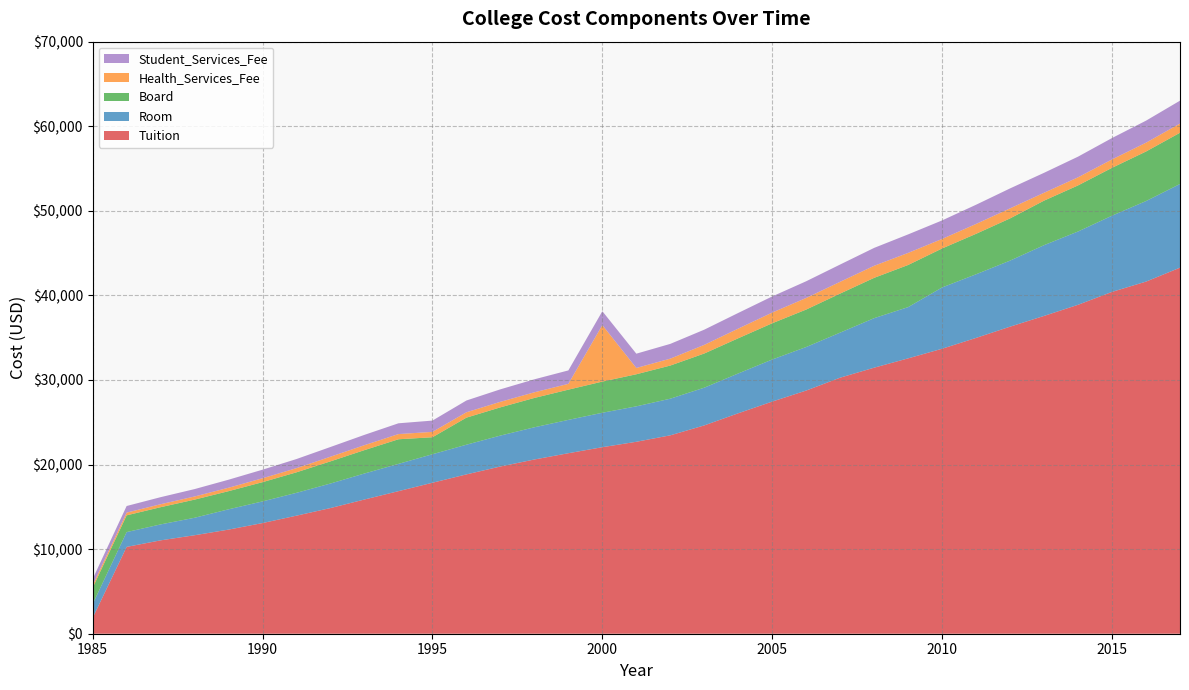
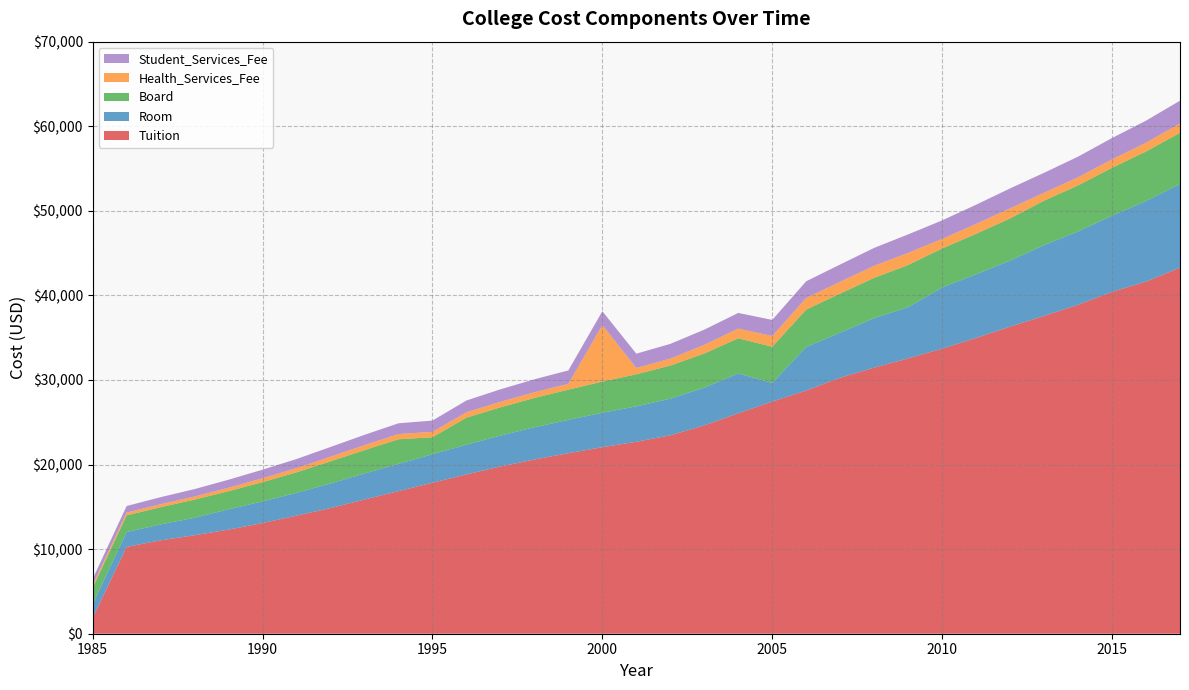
Room, 2005: $5,000 -> $2,000
